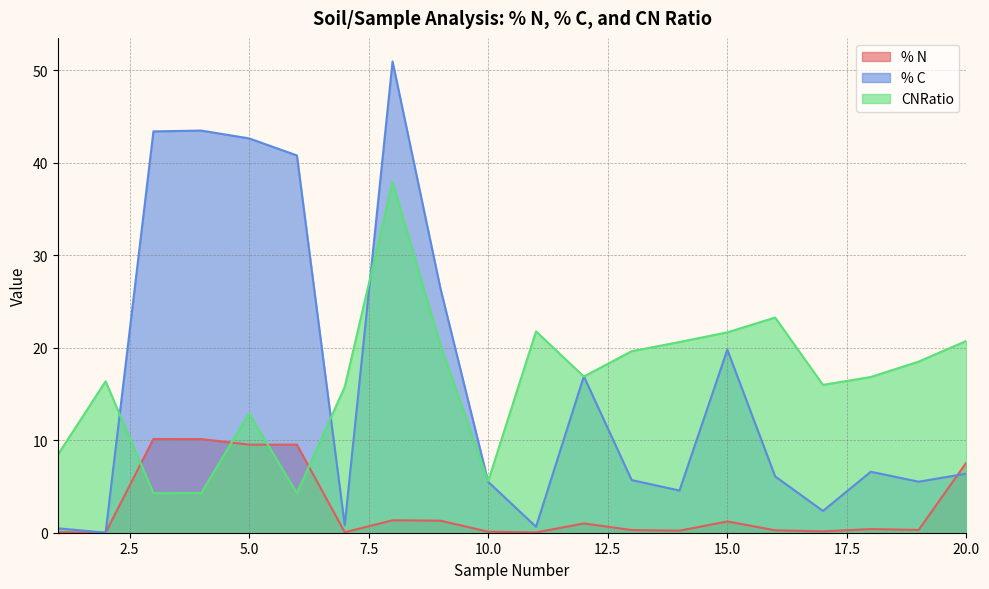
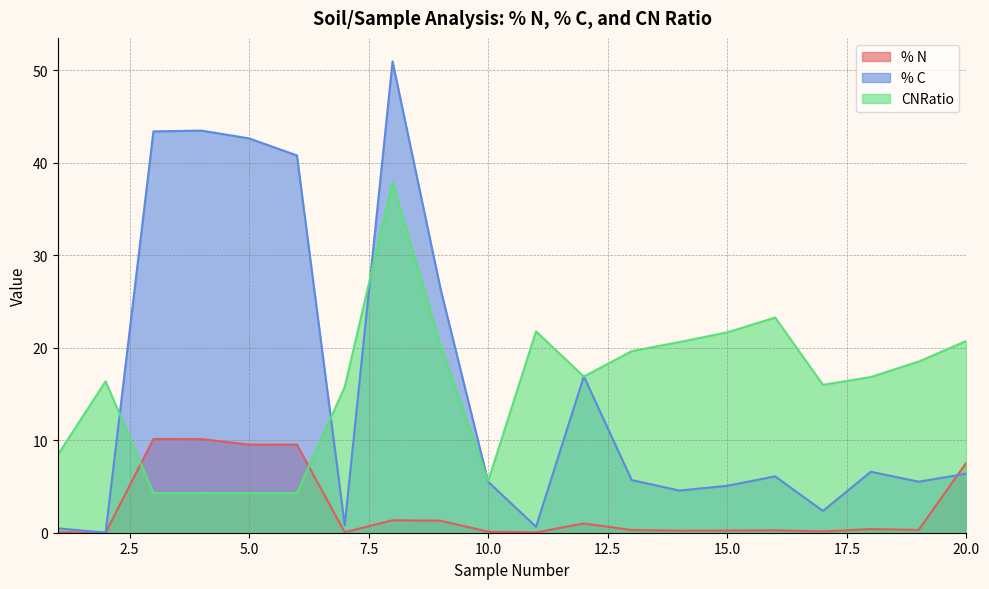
CNRatio, 5.0: 13 -> 4
% N, 15.0: 1 -> 0
% C, 15.0: 20 -> 5
